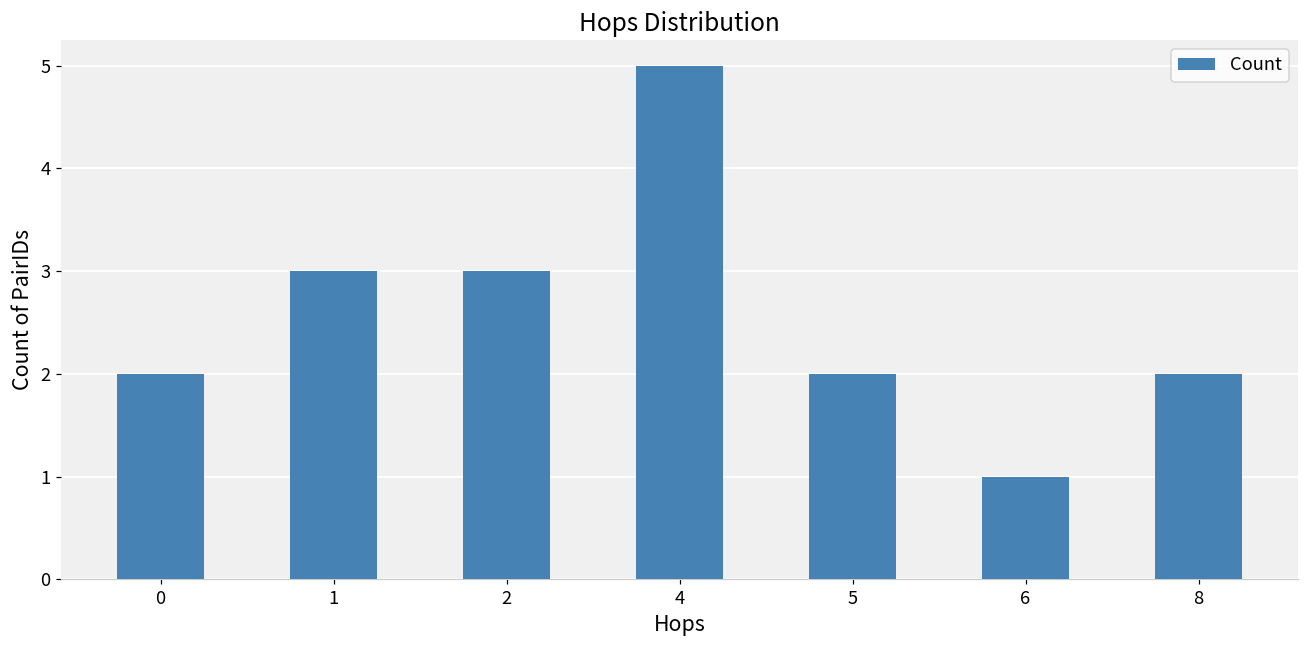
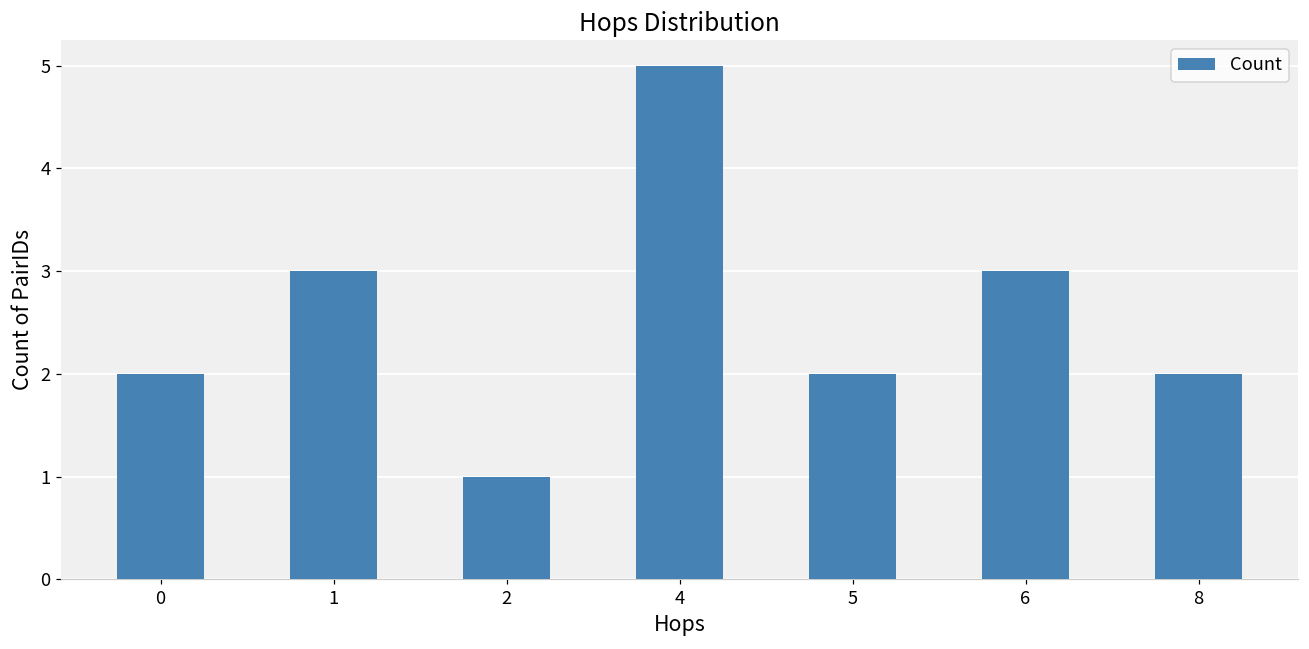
2: 3 -> 1
6: 1 -> 3
